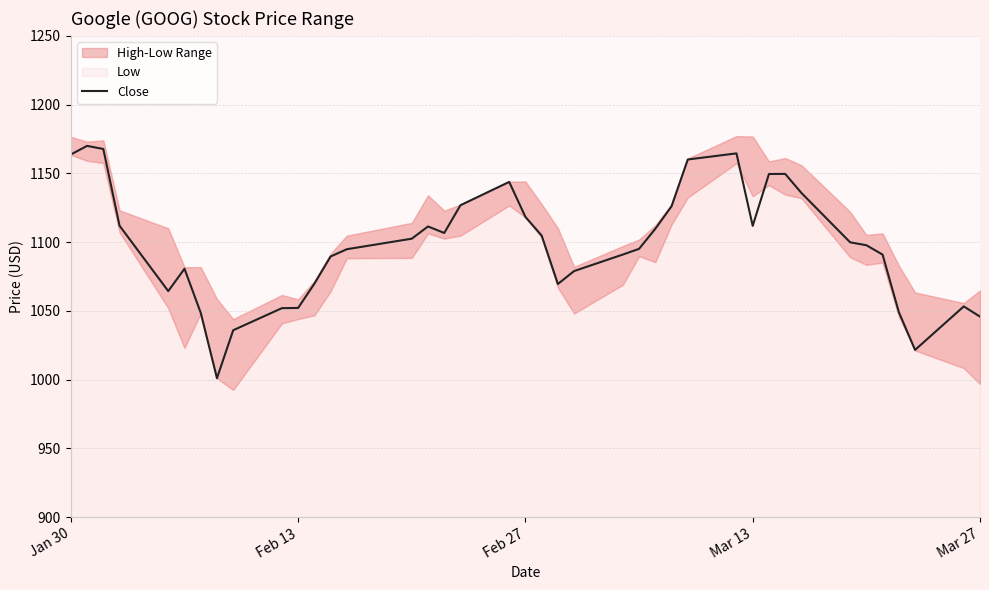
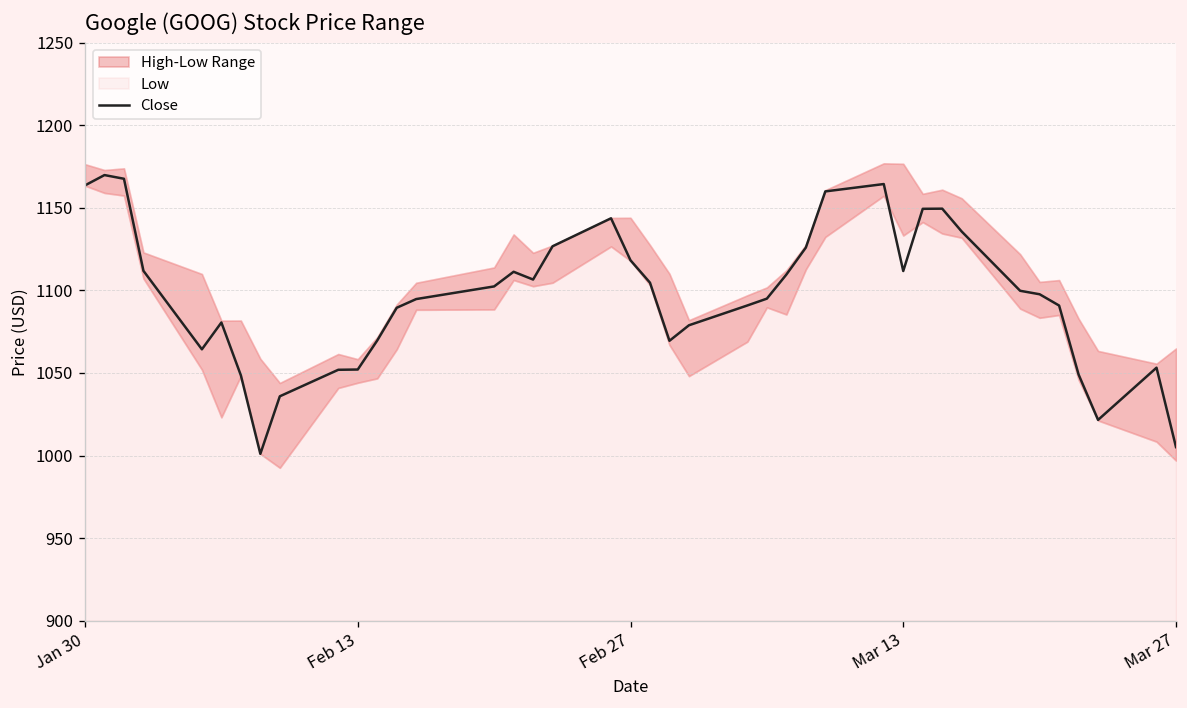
Close, Mar 27: 1046 -> 1005
